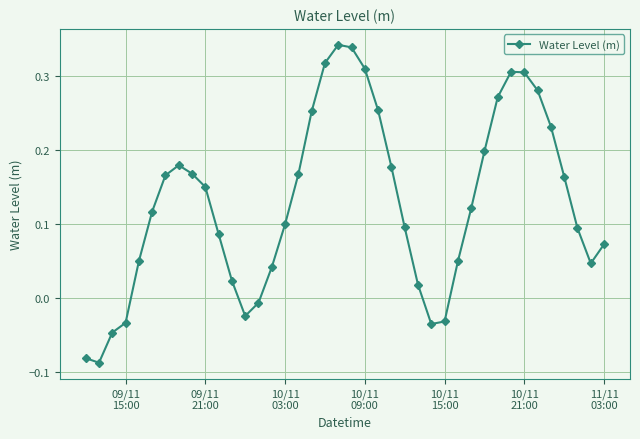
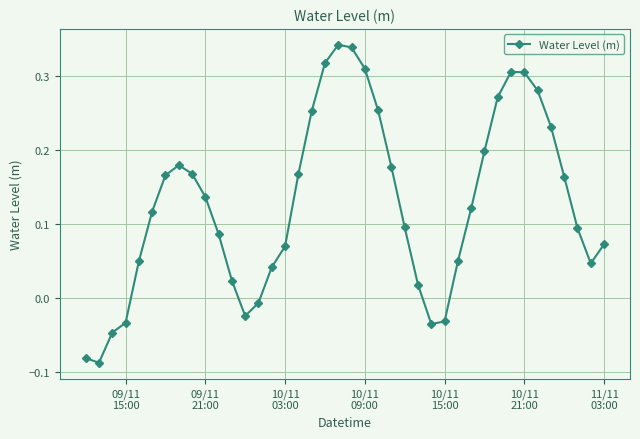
09/11 21:00: 0.15 -> 0.14
10/11 03:00: 0.10 -> 0.07
